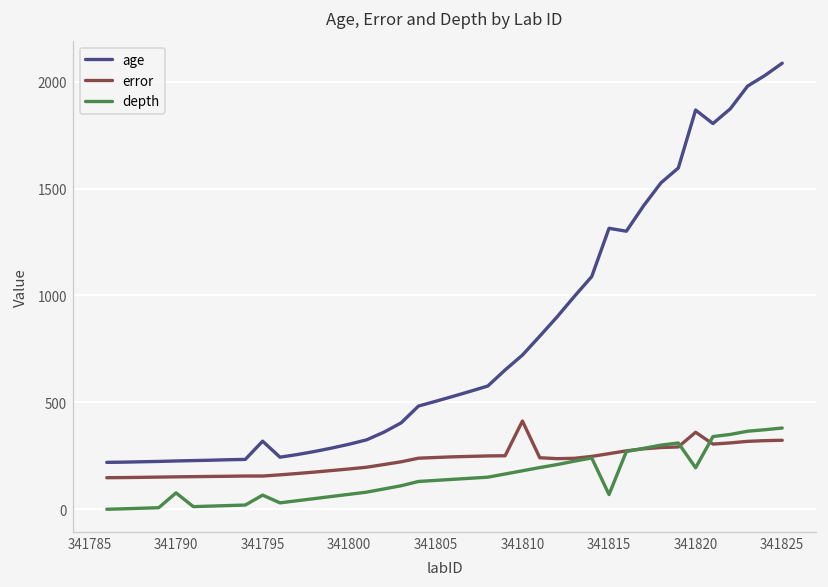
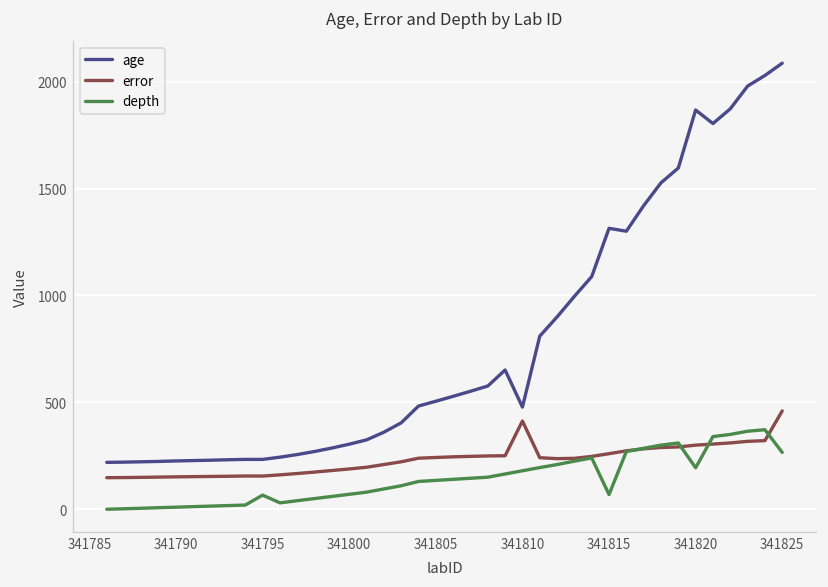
depth, 341790: 80 -> 10
age, 341795: 320 -> 230
age, 341810: 720 -> 480
error, 341820: 360 -> 300
error, 341825: 320 -> 460
depth, 341825: 380 -> 270
